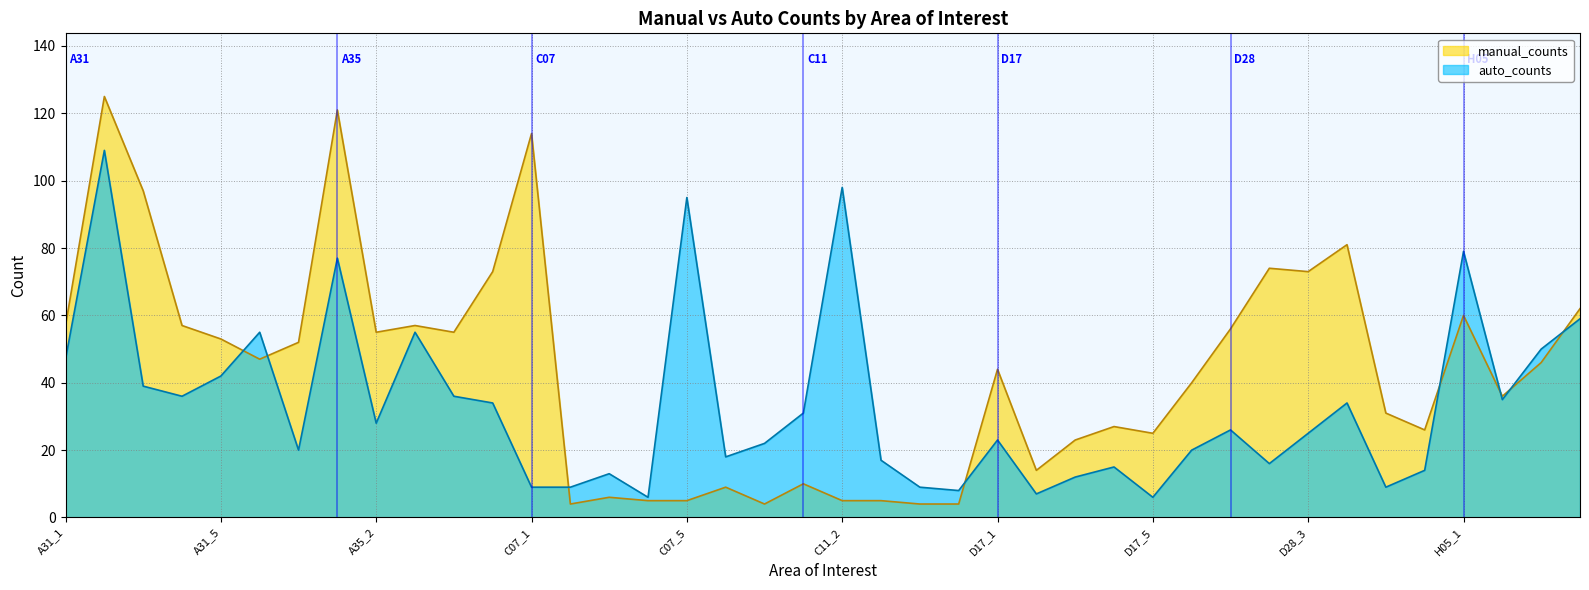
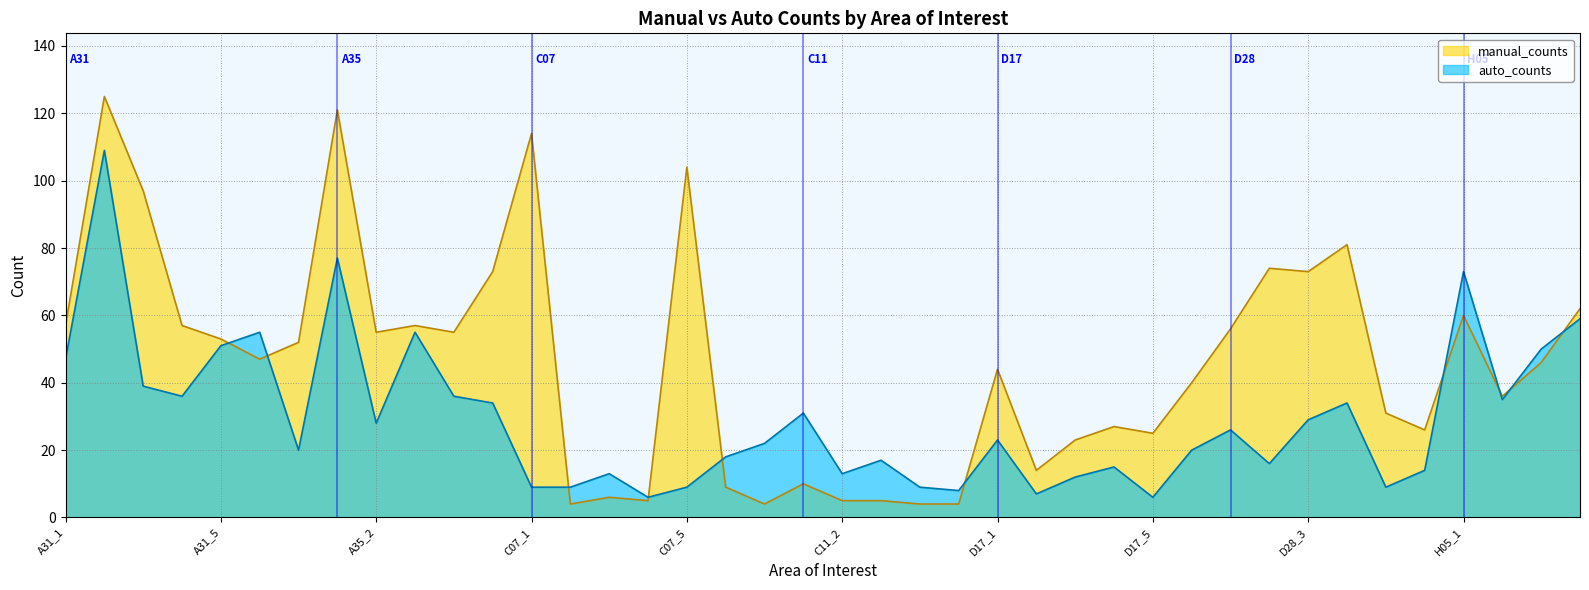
auto_counts, A31_5: 42 -> 51
manual_counts, C07_5: 5 -> 104
auto_counts, C07_5: 95 -> 9
auto_counts, C11_2: 98 -> 13
auto_counts, D28_3: 25 -> 29
auto_counts, H05_1: 79 -> 73
